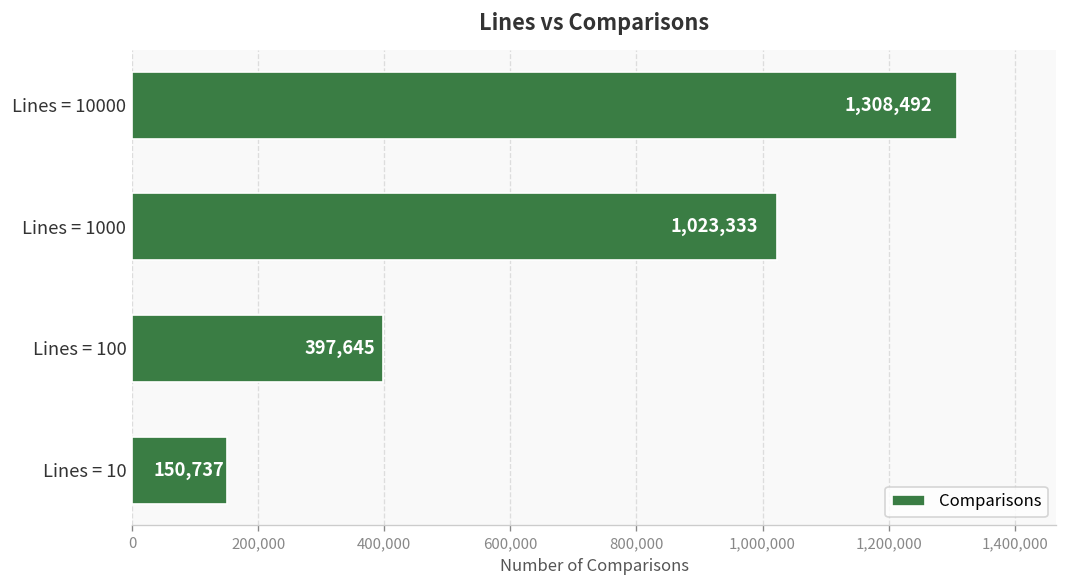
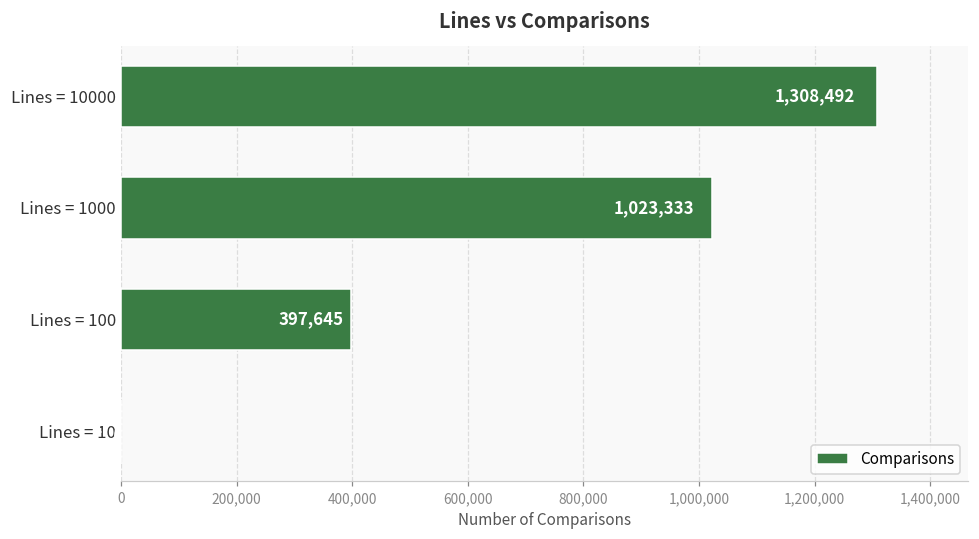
Lines = 10: 150,000 -> 0
